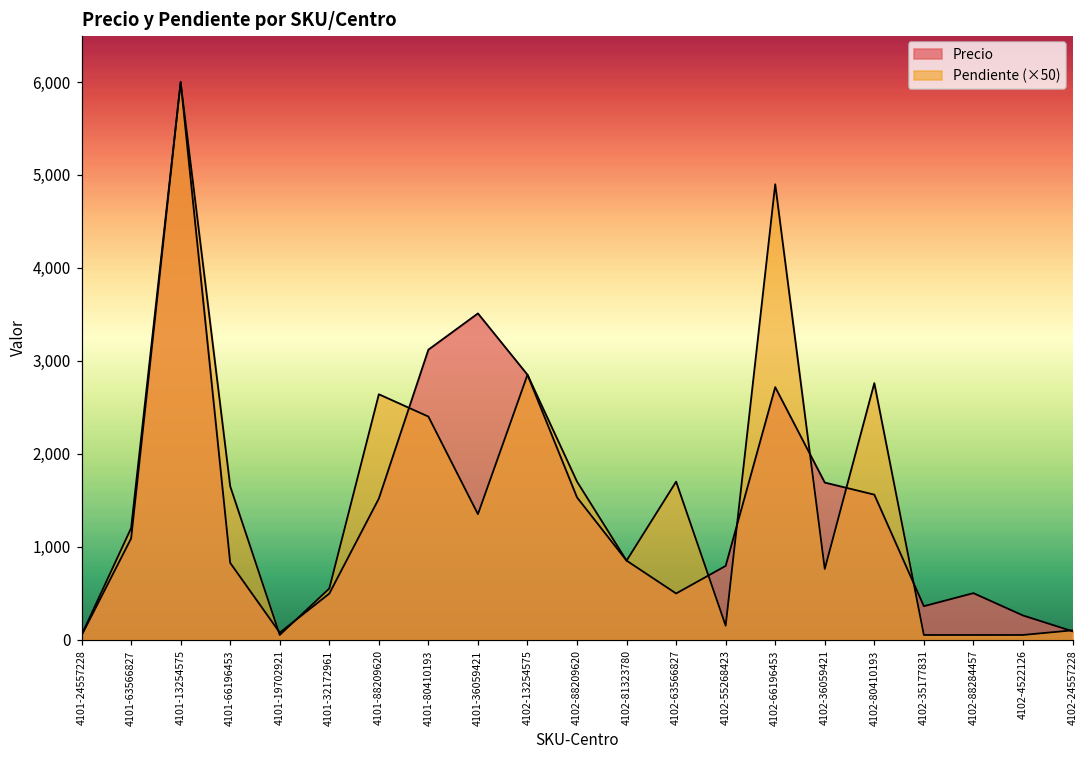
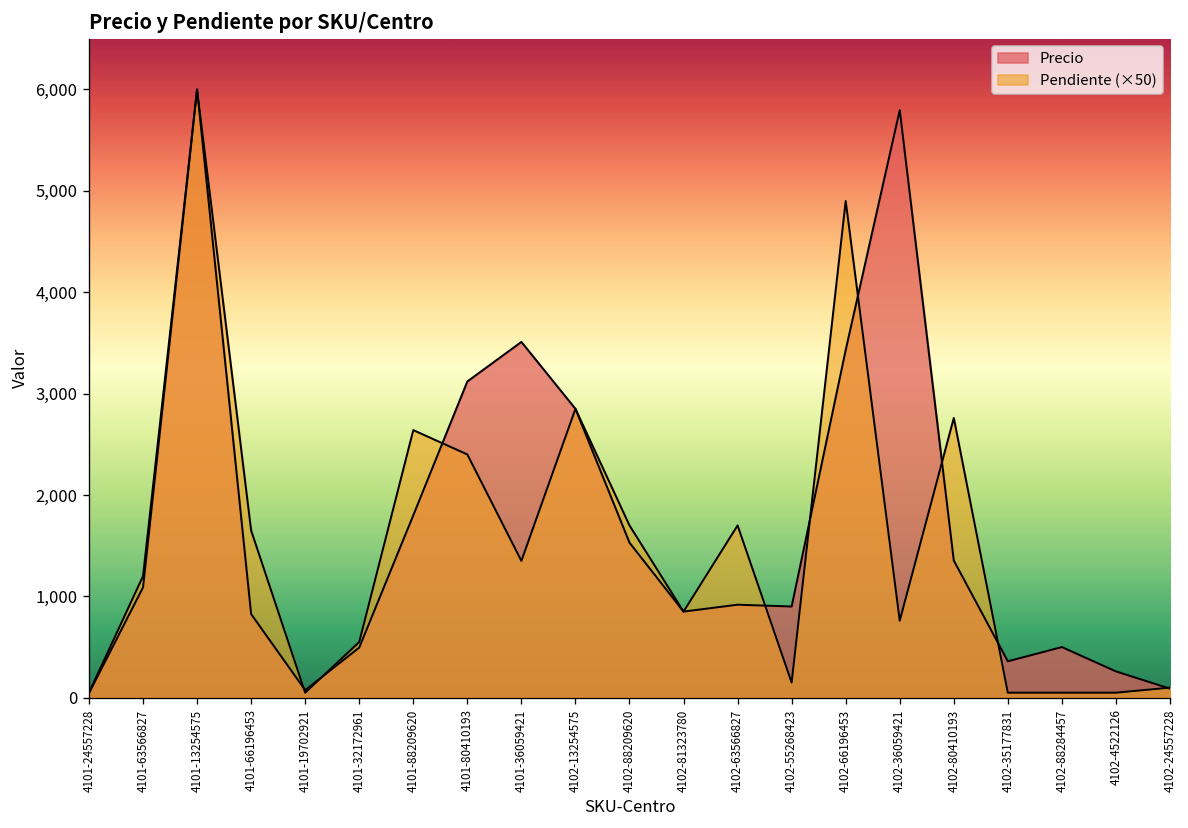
Precio, 4101-88209620: 1,500 -> 1,800
Precio, 4102-63566827: 500 -> 900
Precio, 4102-55268423: 800 -> 900
Precio, 4102-66196453: 2,700 -> 3,400
Precio, 4102-36059421: 1,700 -> 5,800
Precio, 4102-80410193: 1,600 -> 1,400
